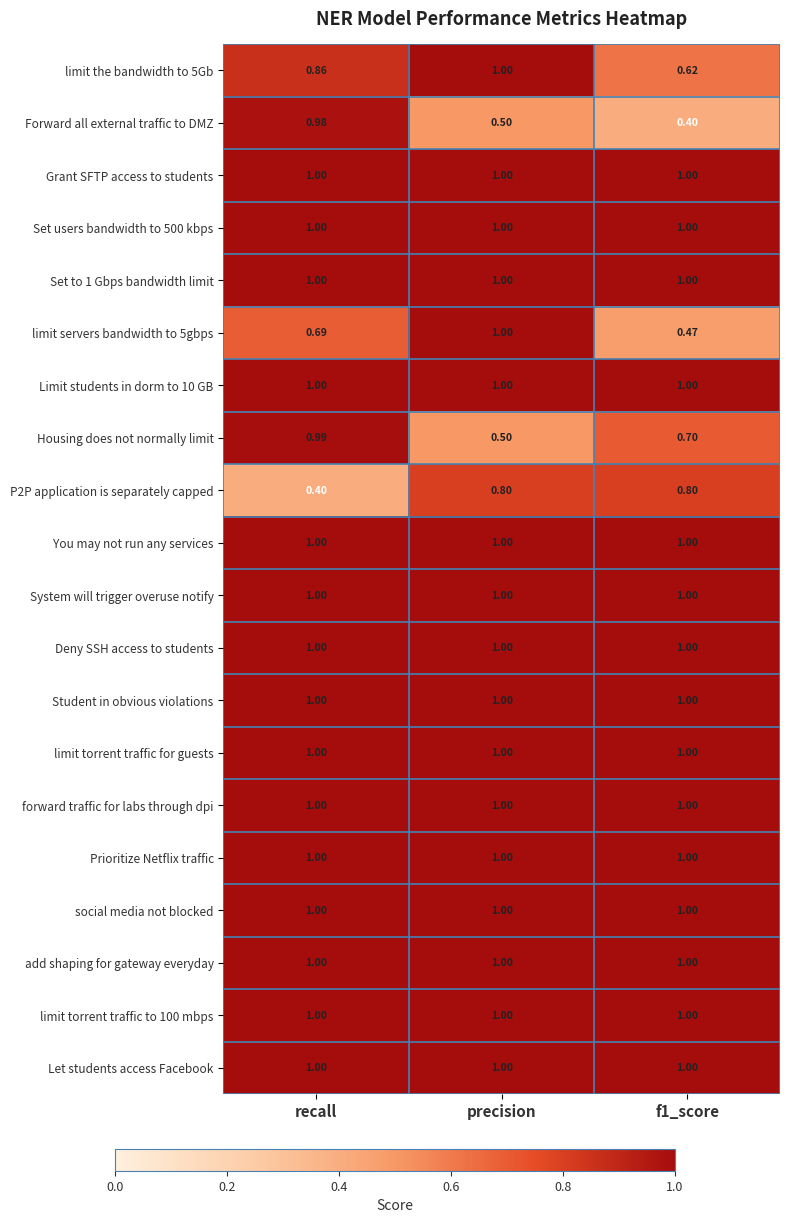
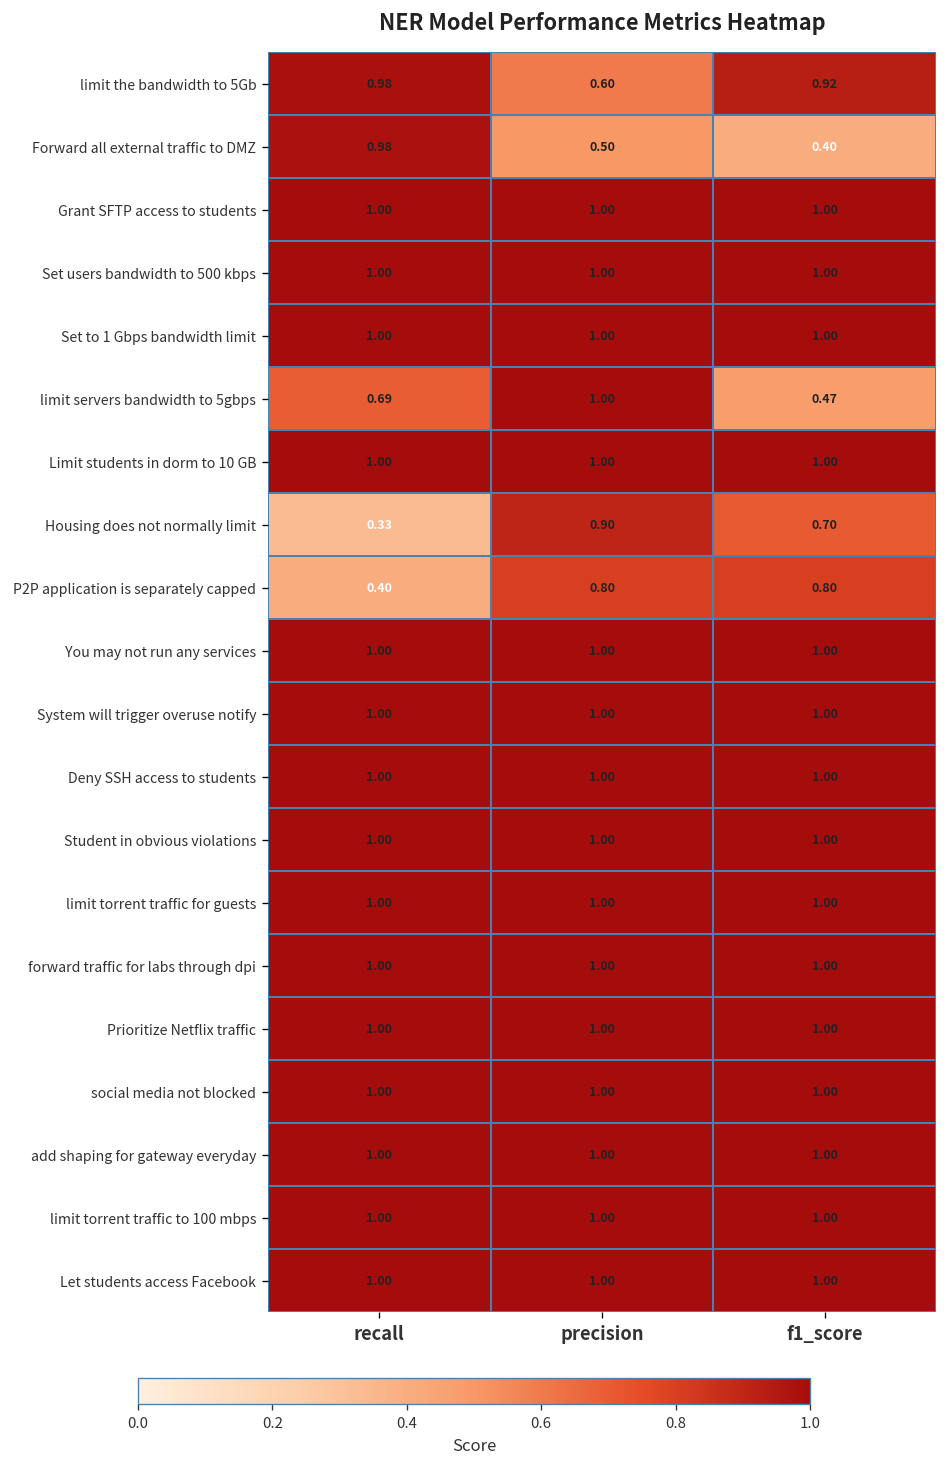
limit the bandwidth to 5Gb, recall: 0.86 -> 0.98
limit the bandwidth to 5Gb, precision: 1.00 -> 0.60
limit the bandwidth to 5Gb, f1_score: 0.62 -> 0.92
Housing does not normally limit, recall: 0.99 -> 0.33
Housing does not normally limit, precision: 0.50 -> 0.90
